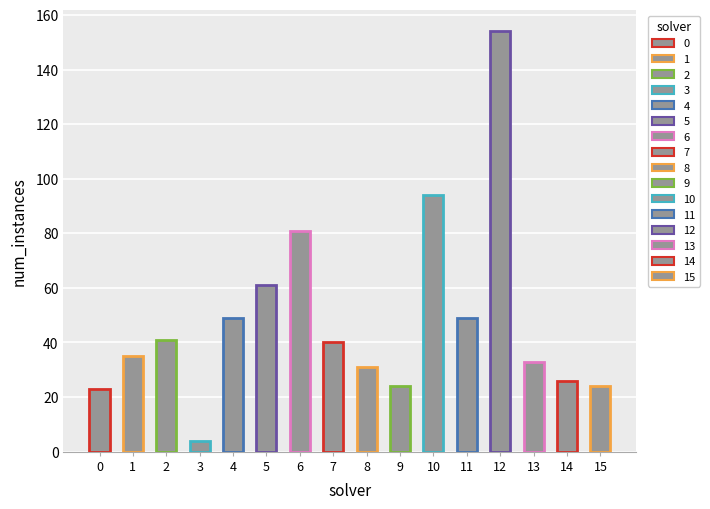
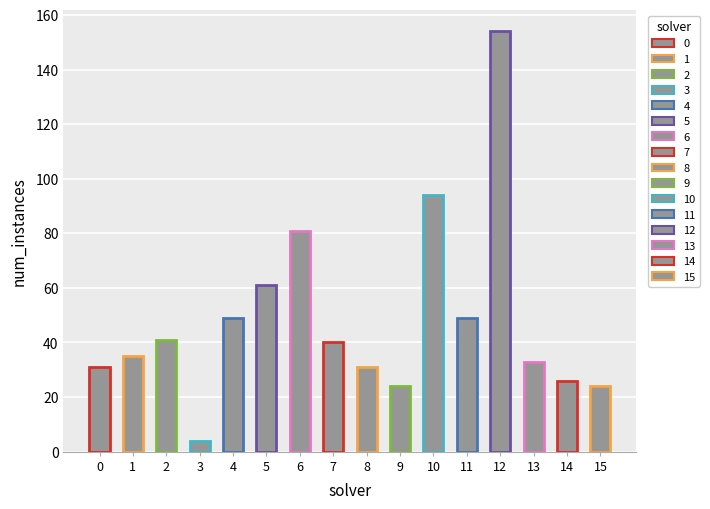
0: 23 -> 31
